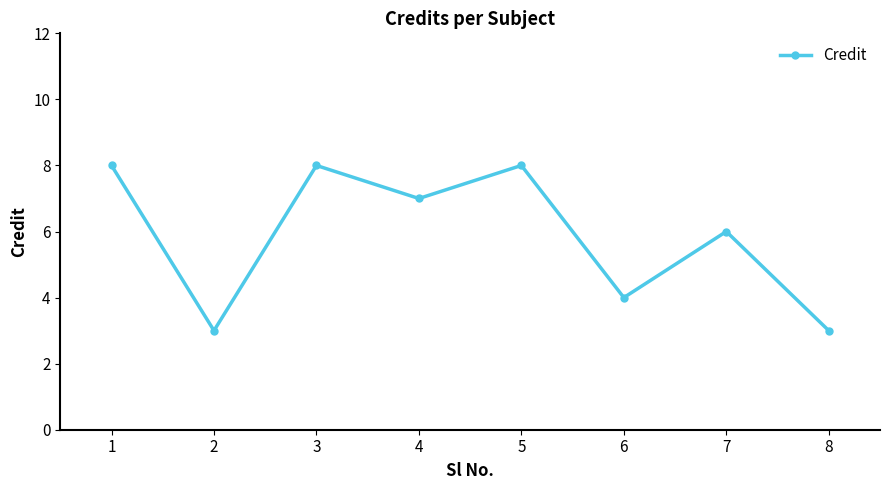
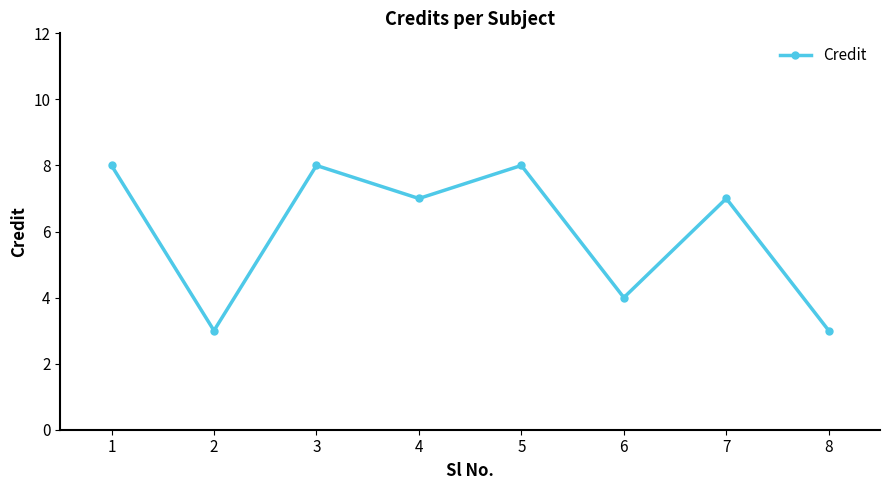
7: 6 -> 7
